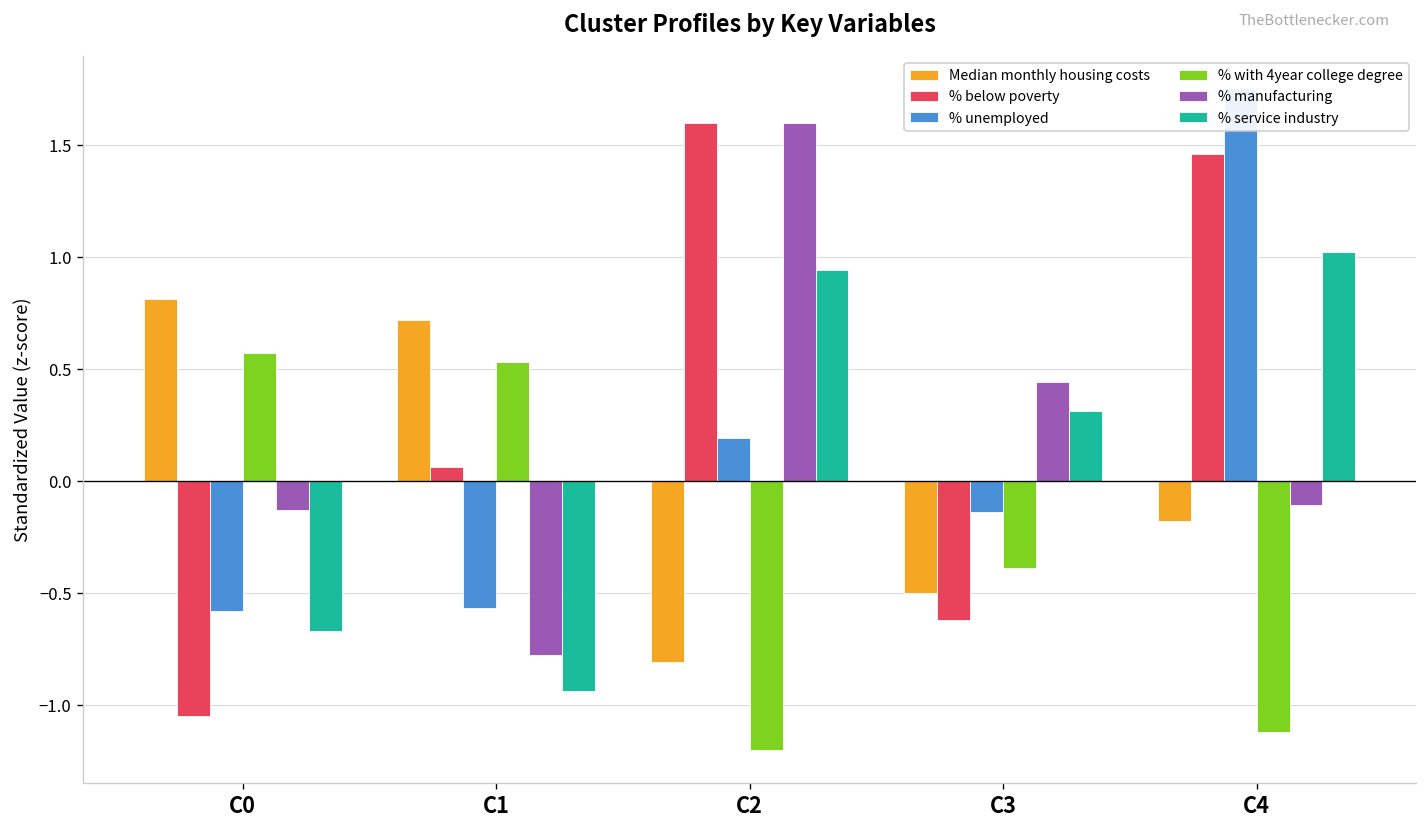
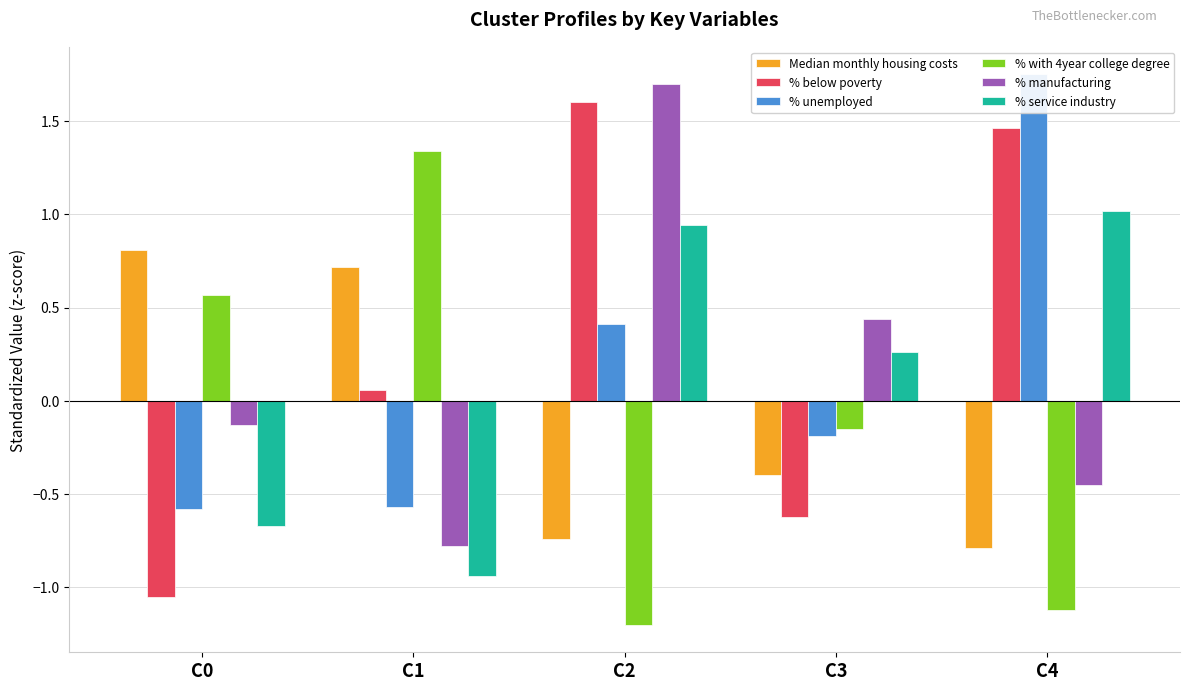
% with 4year college degree, C1: 0.53 -> 1.34
Median monthly housing costs, C2: -0.81 -> -0.74
% unemployed, C2: 0.19 -> 0.41
% manufacturing, C2: 1.6 -> 1.7
Median monthly housing costs, C3: -0.5 -> -0.4
% unemployed, C3: -0.14 -> -0.19
% with 4year college degree, C3: -0.39 -> -0.15
% service industry, C3: 0.31 -> 0.26
Median monthly housing costs, C4: -0.18 -> -0.79
% manufacturing, C4: -0.11 -> -0.45
